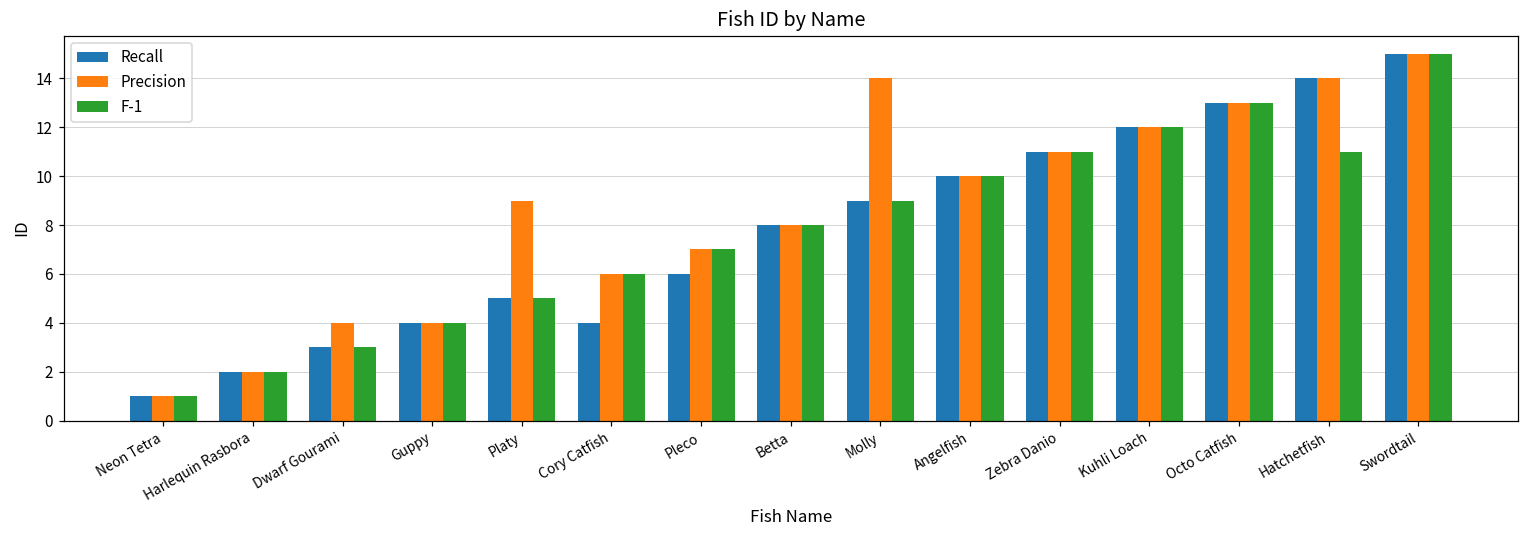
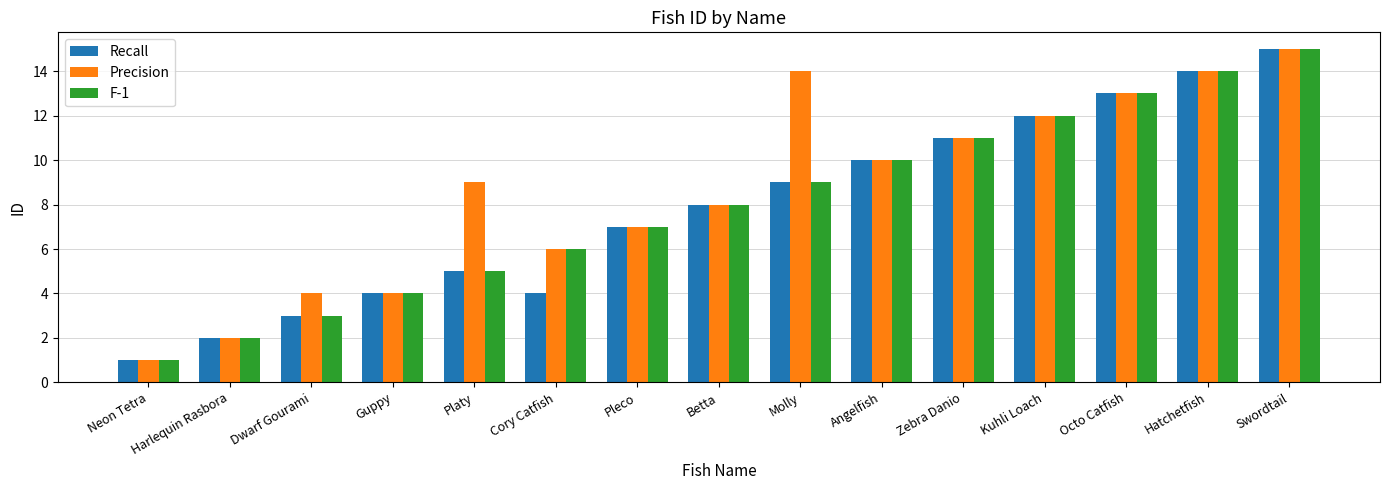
Recall, Pleco: 6 -> 7
F-1, Hatchetfish: 11 -> 14
